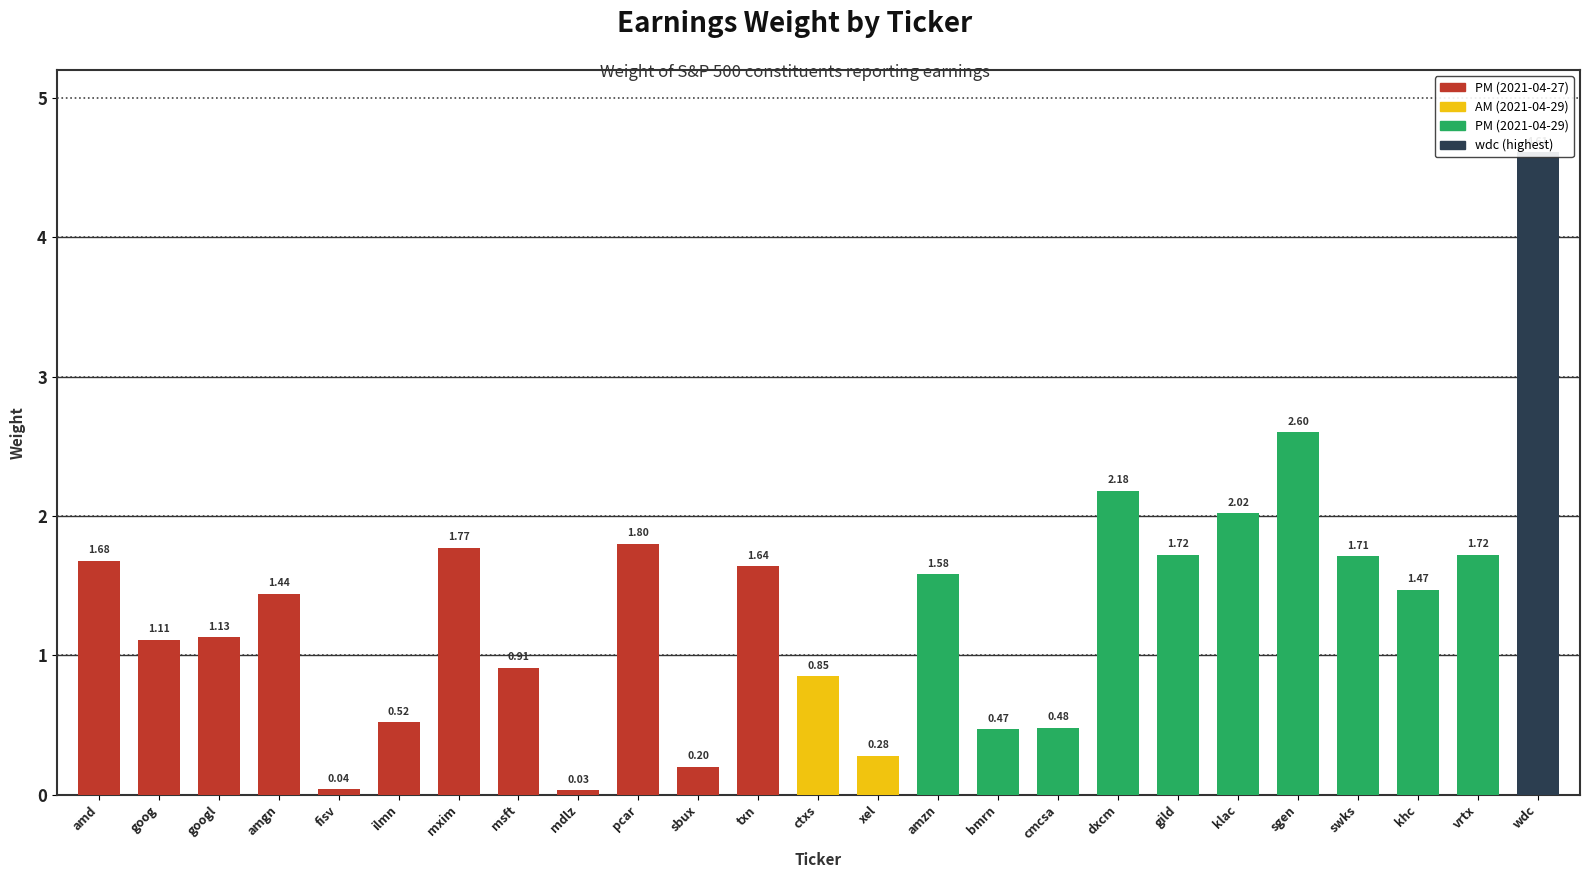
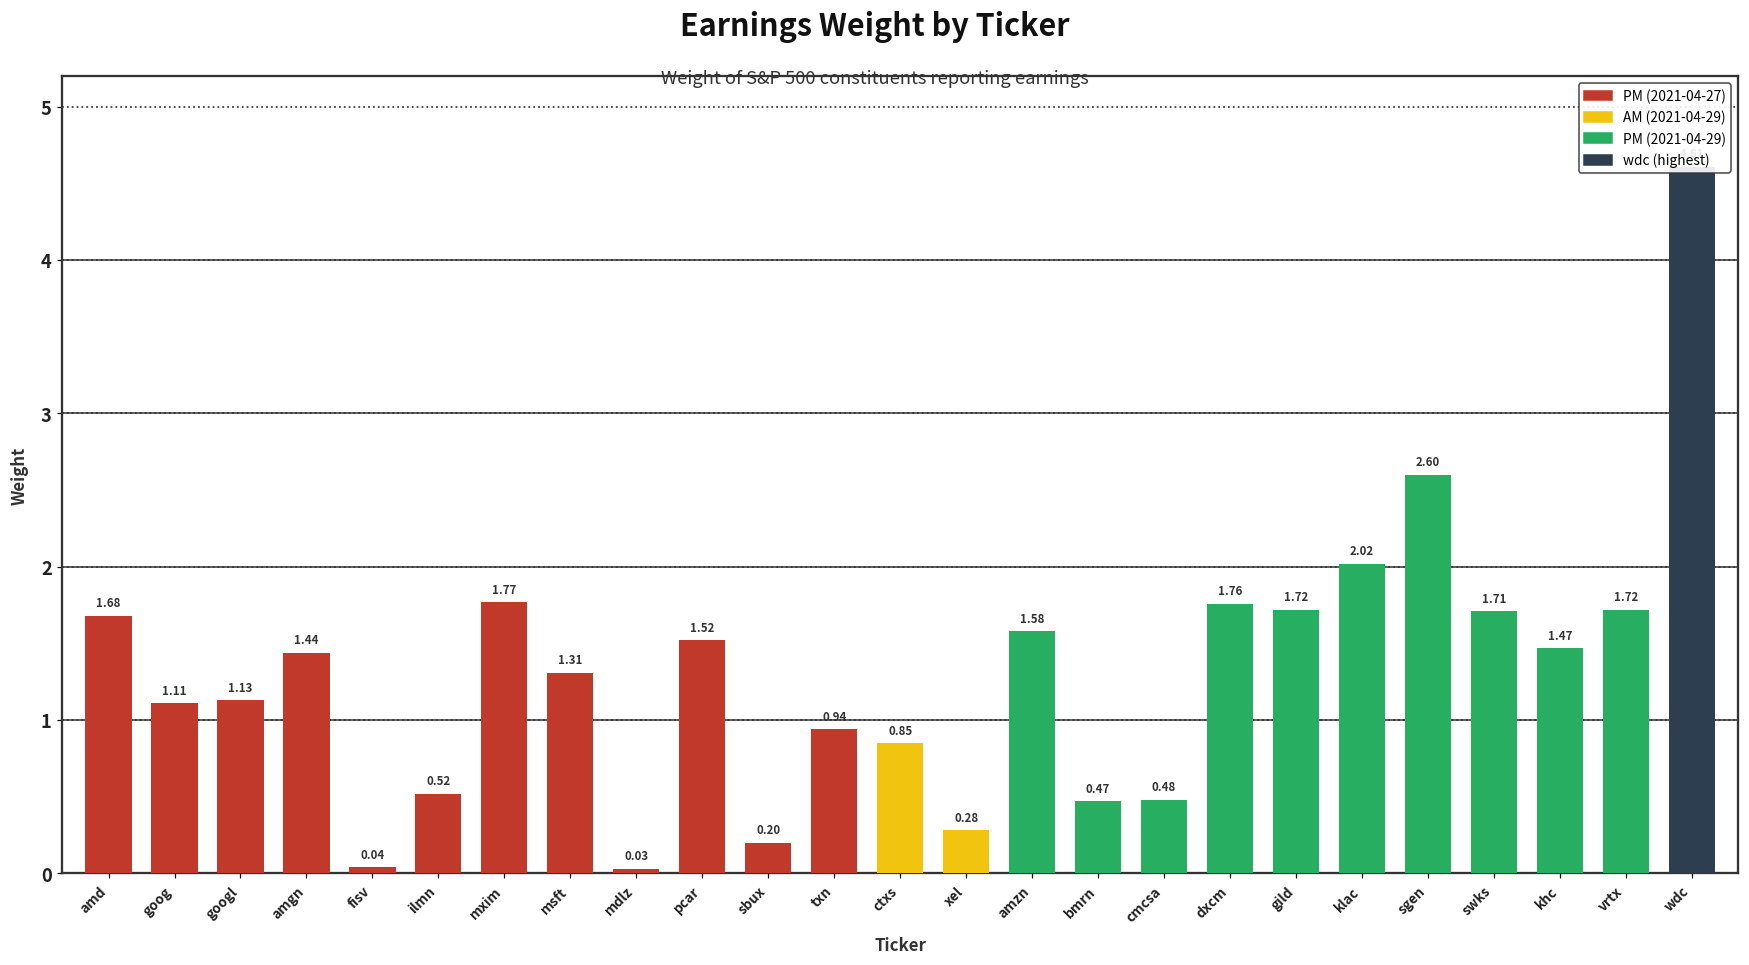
msft: 0.91 -> 1.31
pcar: 1.80 -> 1.52
txn: 1.64 -> 0.94
dxcm: 2.18 -> 1.76
